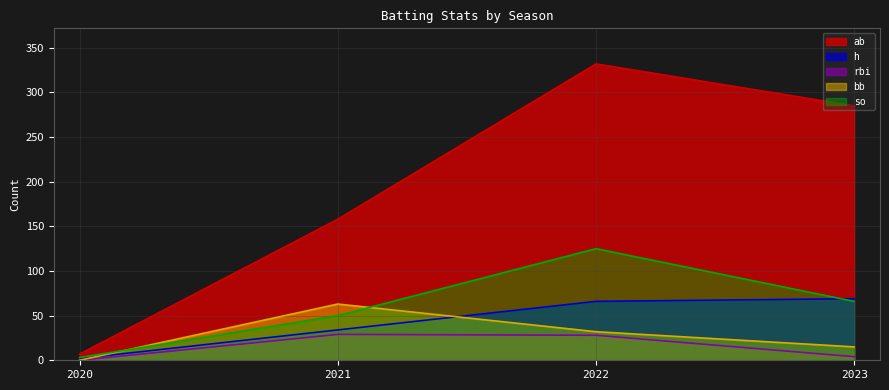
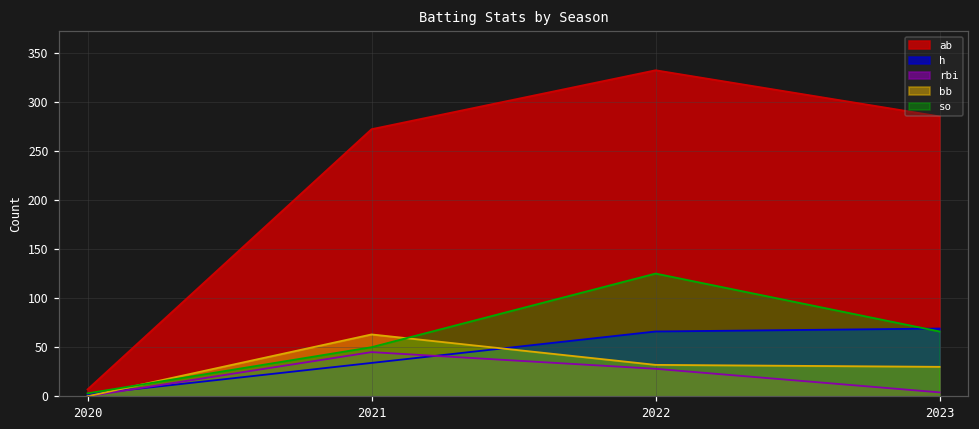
ab, 2021: 160 -> 270
rbi, 2021: 30 -> 50
bb, 2023: 20 -> 30
